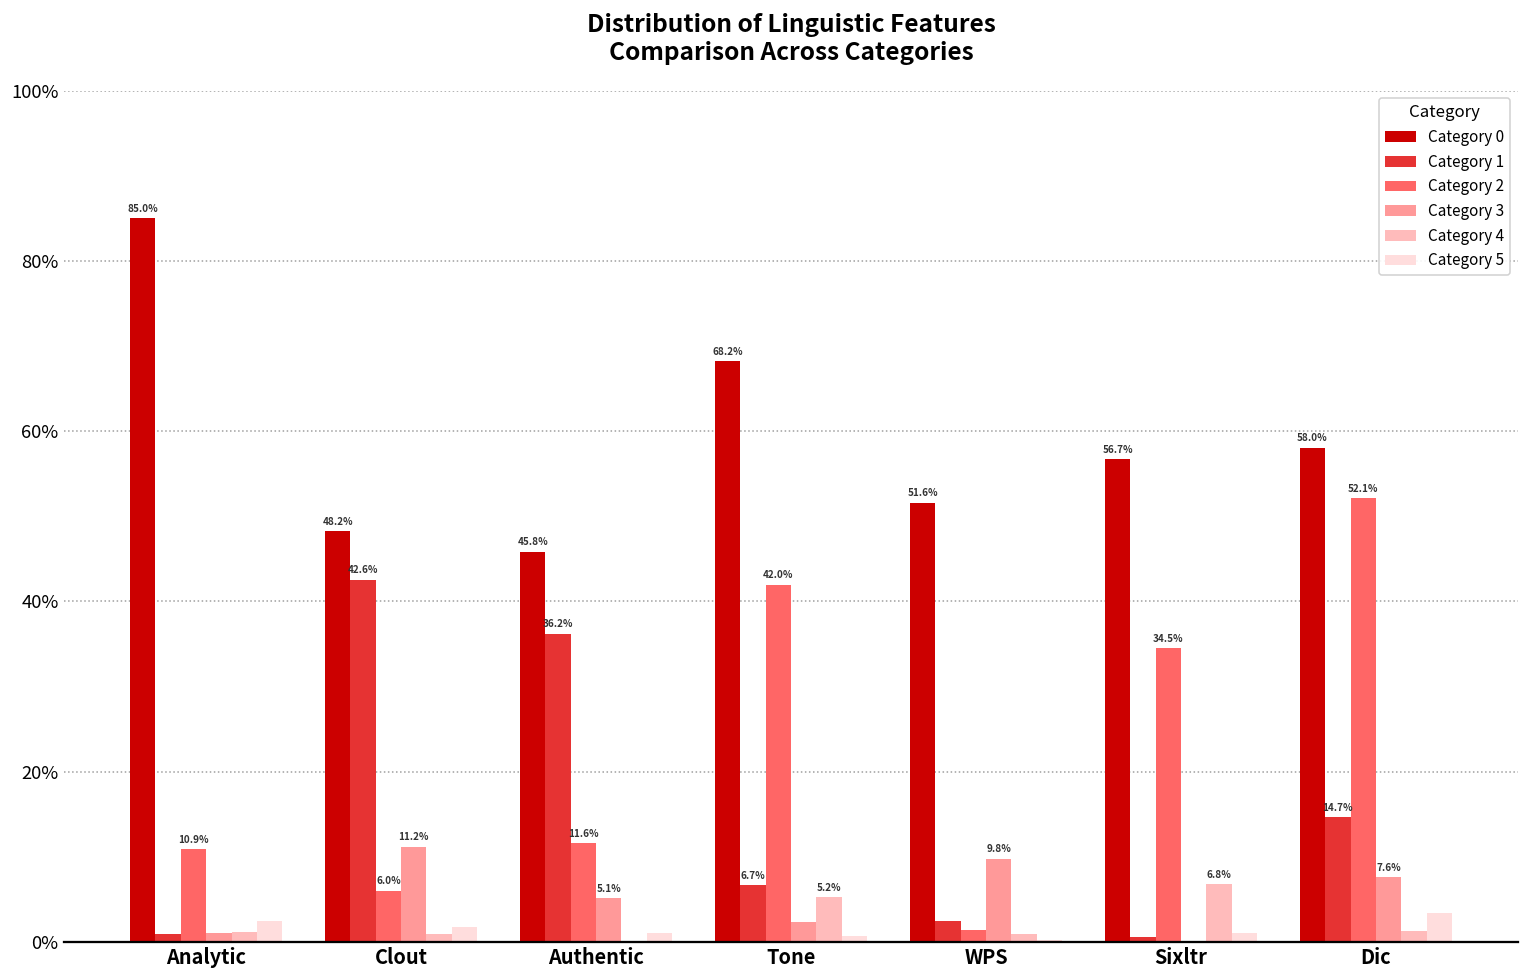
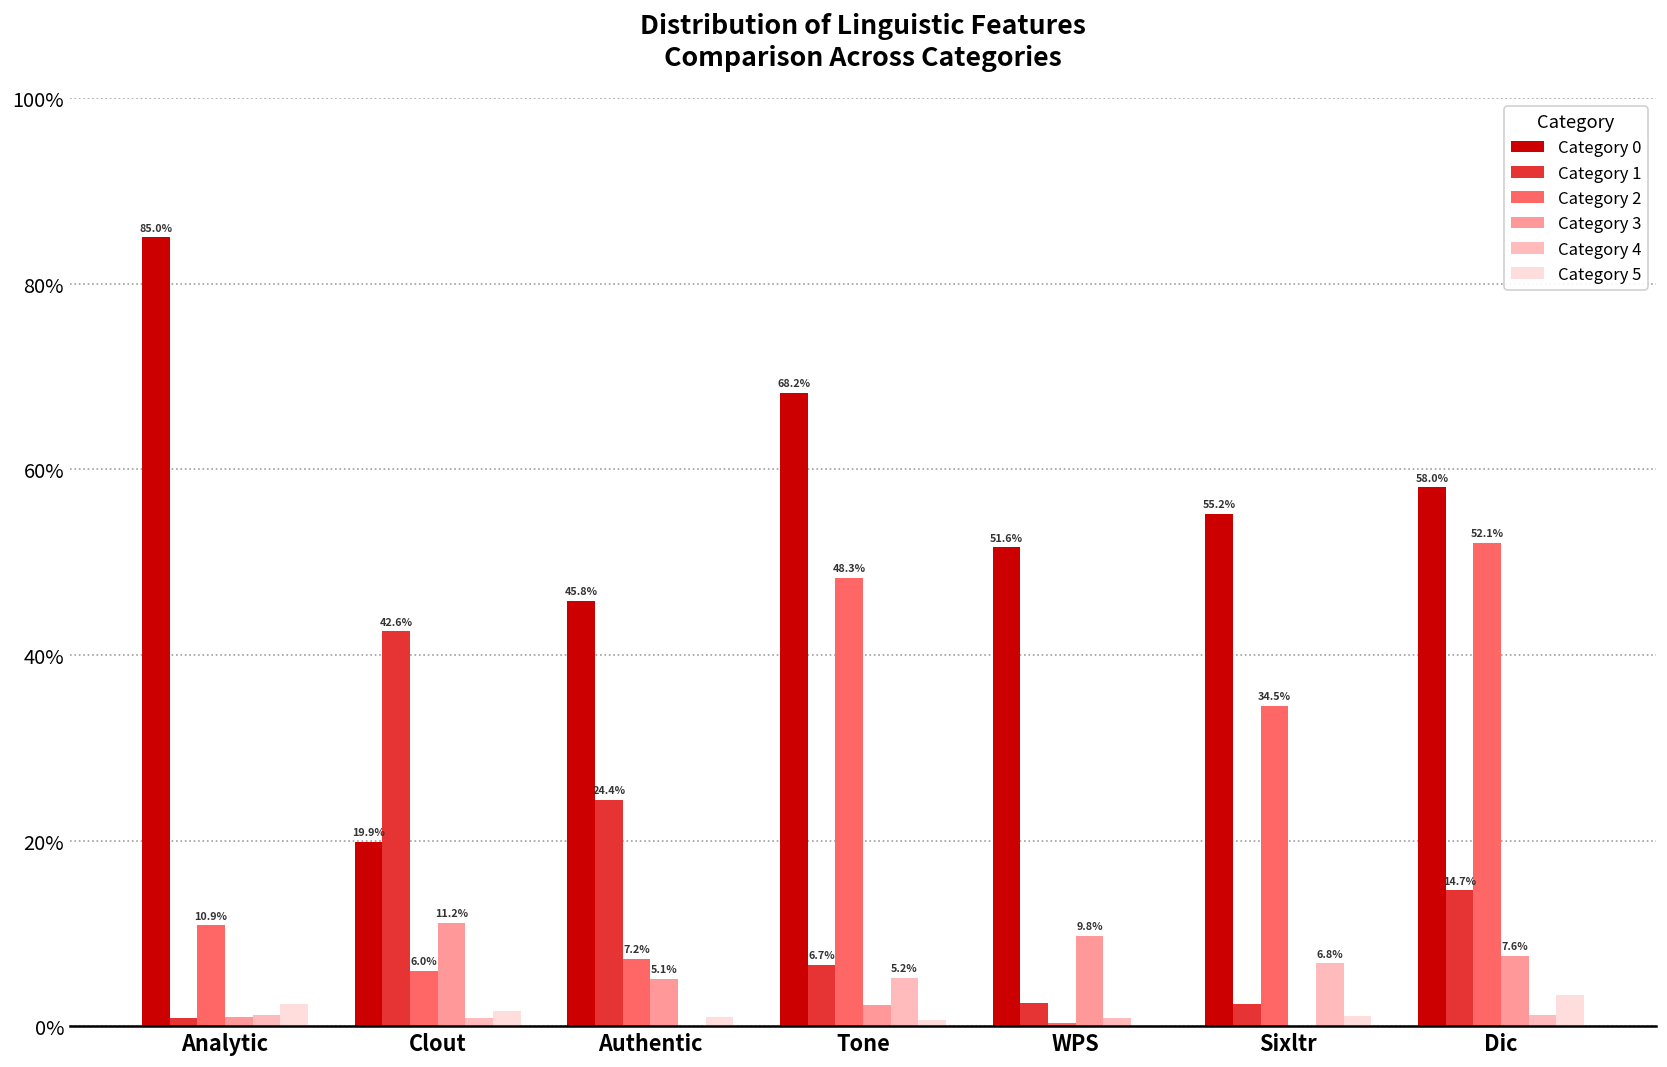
Category 0, Clout: 48.2% -> 19.9%
Category 1, Authentic: 36.2% -> 24.4%
Category 2, Authentic: 11.6% -> 7.2%
Category 2, Tone: 42.0% -> 48.3%
Category 2, WPS: 1% -> 0%
Category 0, Sixltr: 56.7% -> 55.2%
Category 1, Sixltr: 1% -> 2%
